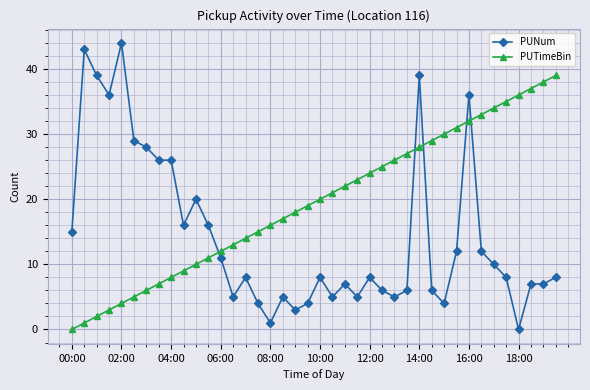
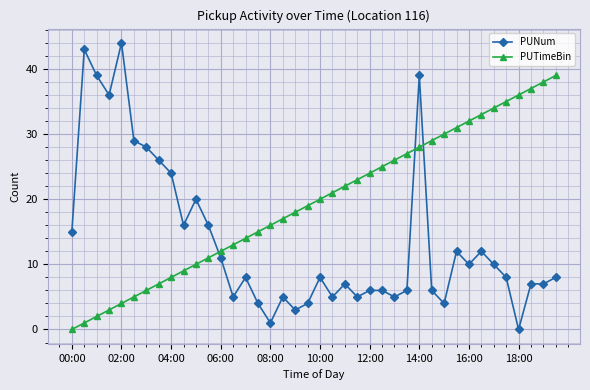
PUNum, 04:00: 26 -> 24
PUNum, 12:00: 8 -> 6
PUNum, 16:00: 36 -> 10
